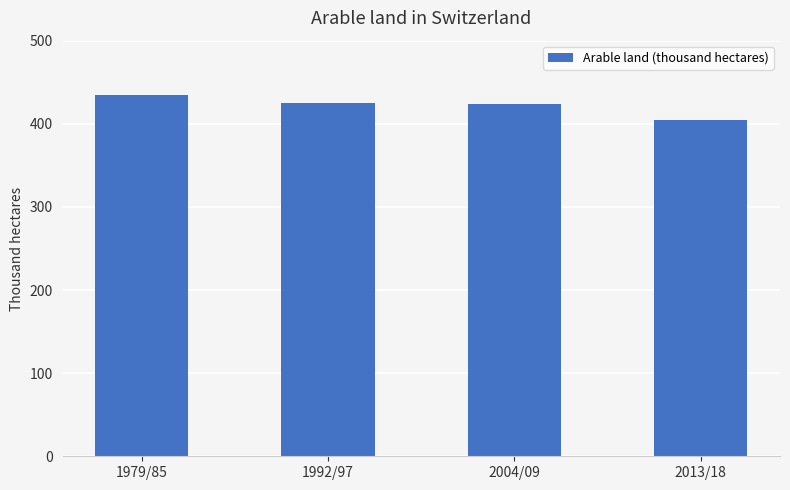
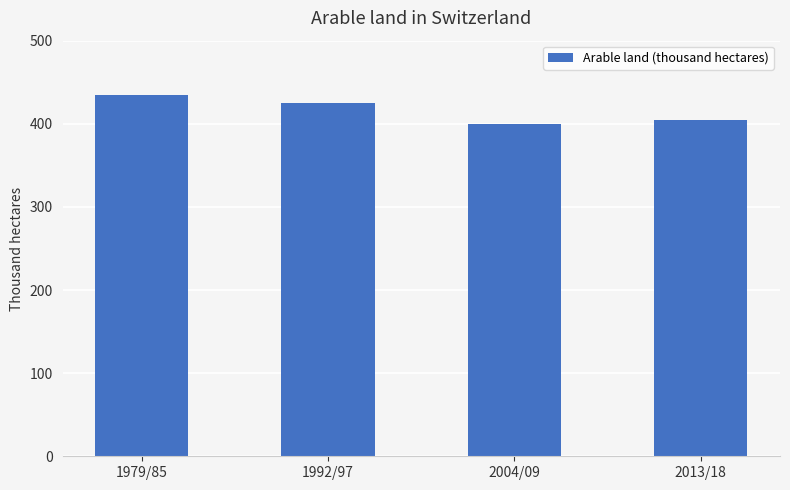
2004/09: 420 -> 400
